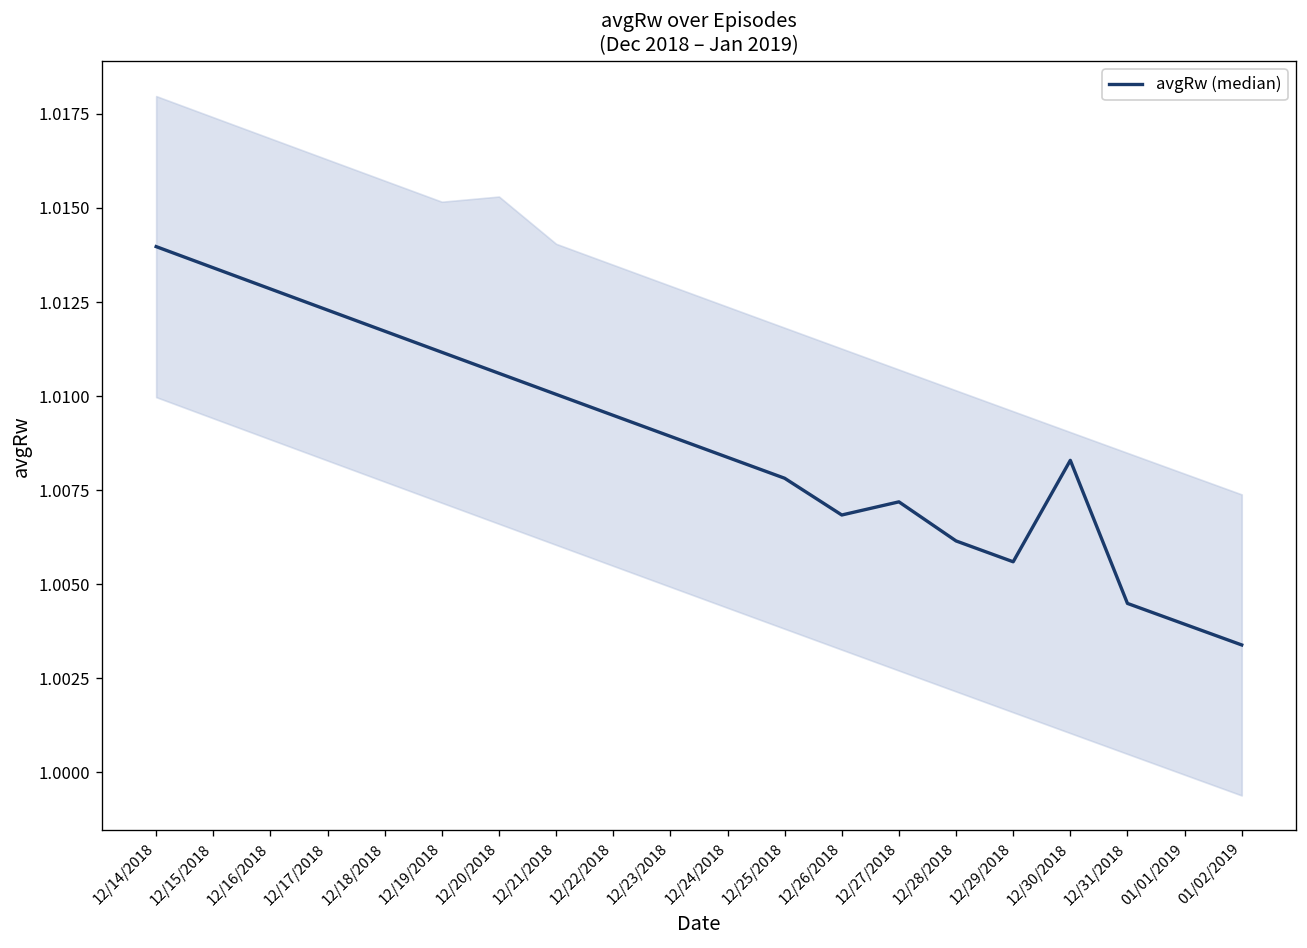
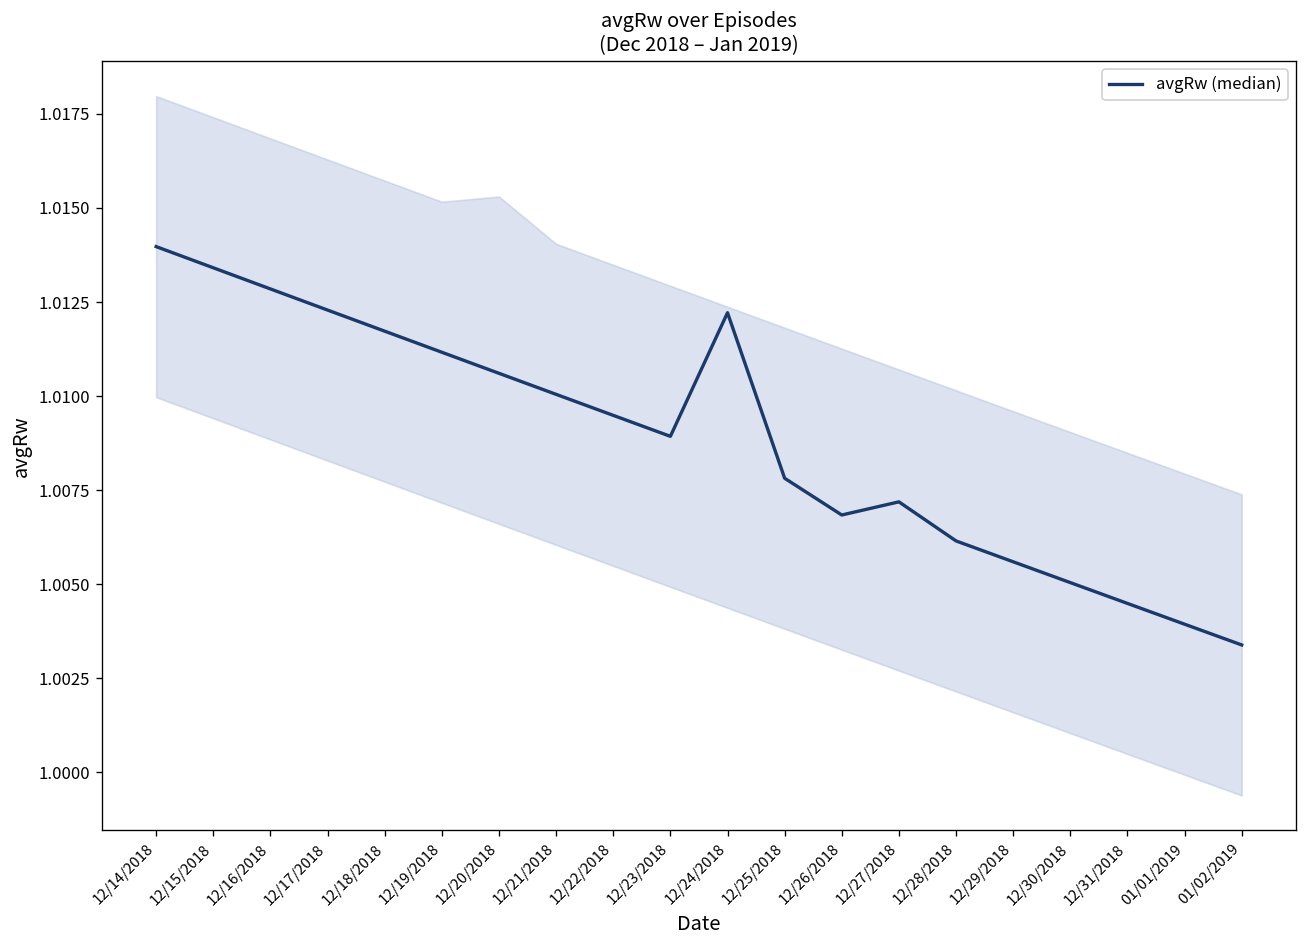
avgRw (median), 12/24/2018: 1.0084 -> 1.0122
avgRw (median), 12/30/2018: 1.0083 -> 1.0050
